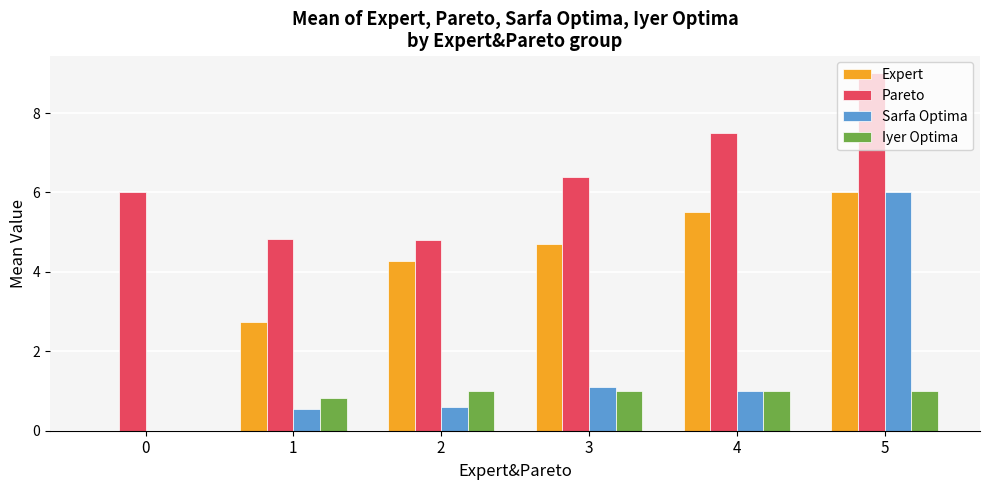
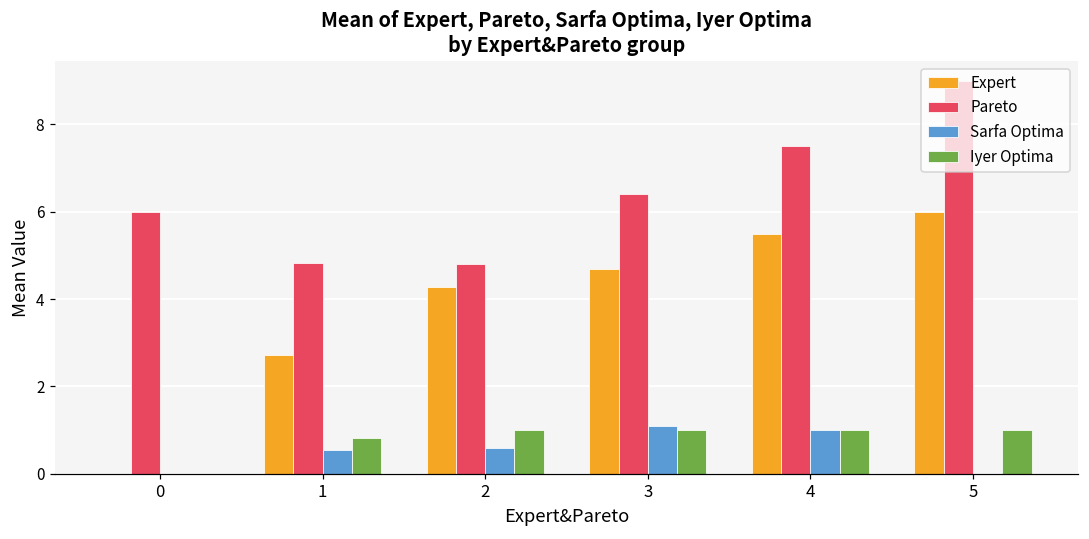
Sarfa Optima, 5: 6 -> 0
